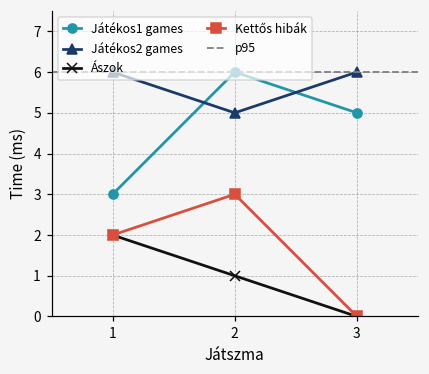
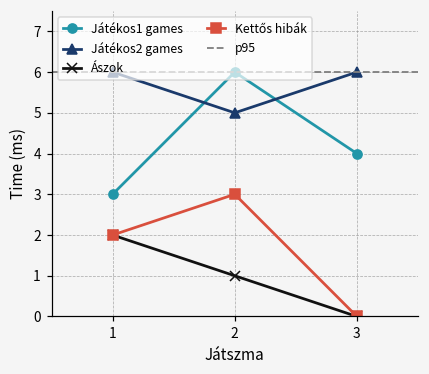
Játékos1 games, 3: 5 -> 4
